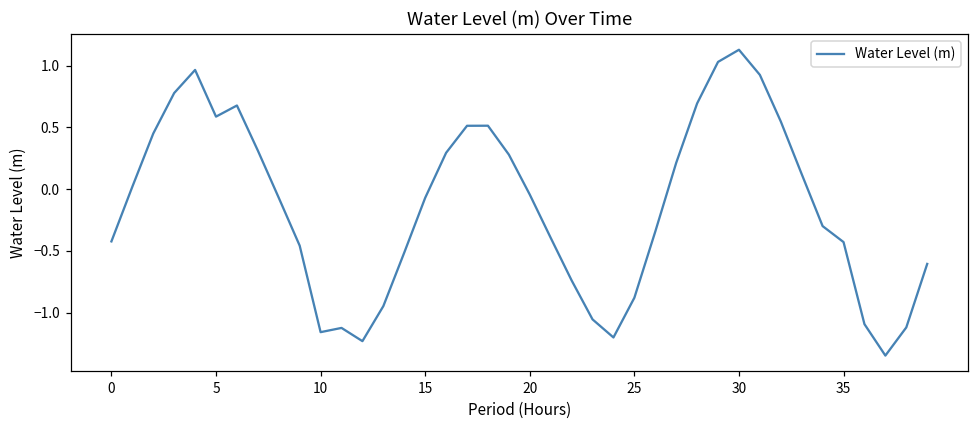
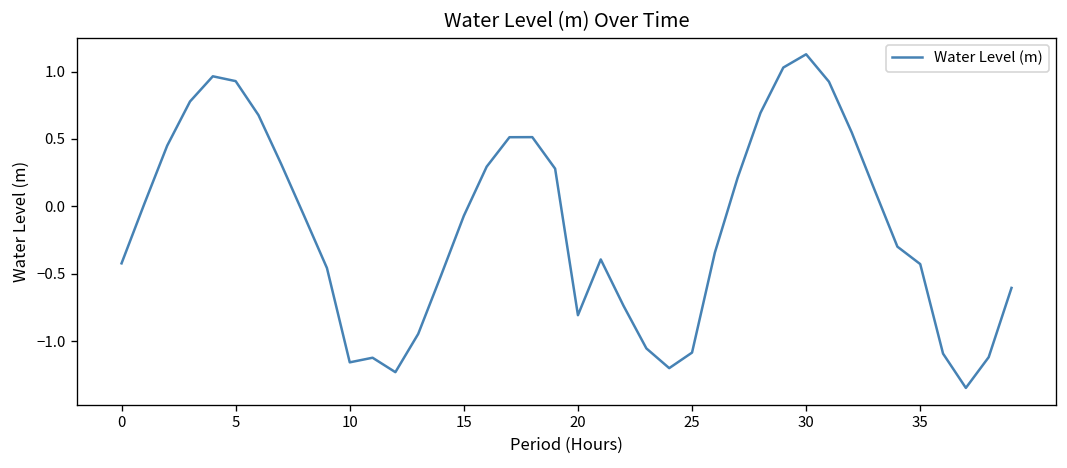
5: 0.59 -> 0.93
20: -0.04 -> -0.81
25: -0.88 -> -1.09
